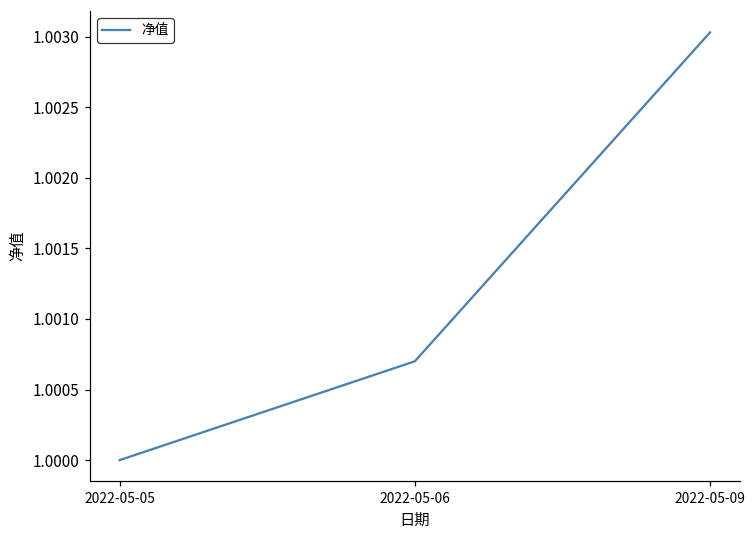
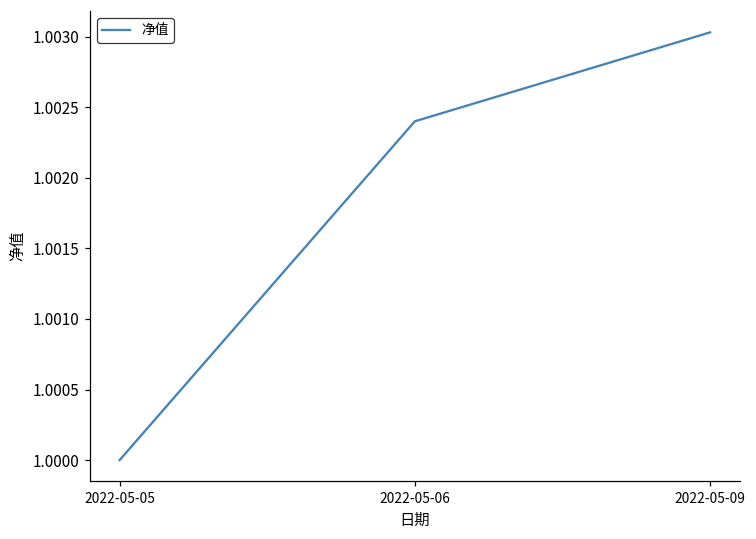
2022-05-06: 1.0007 -> 1.0024
